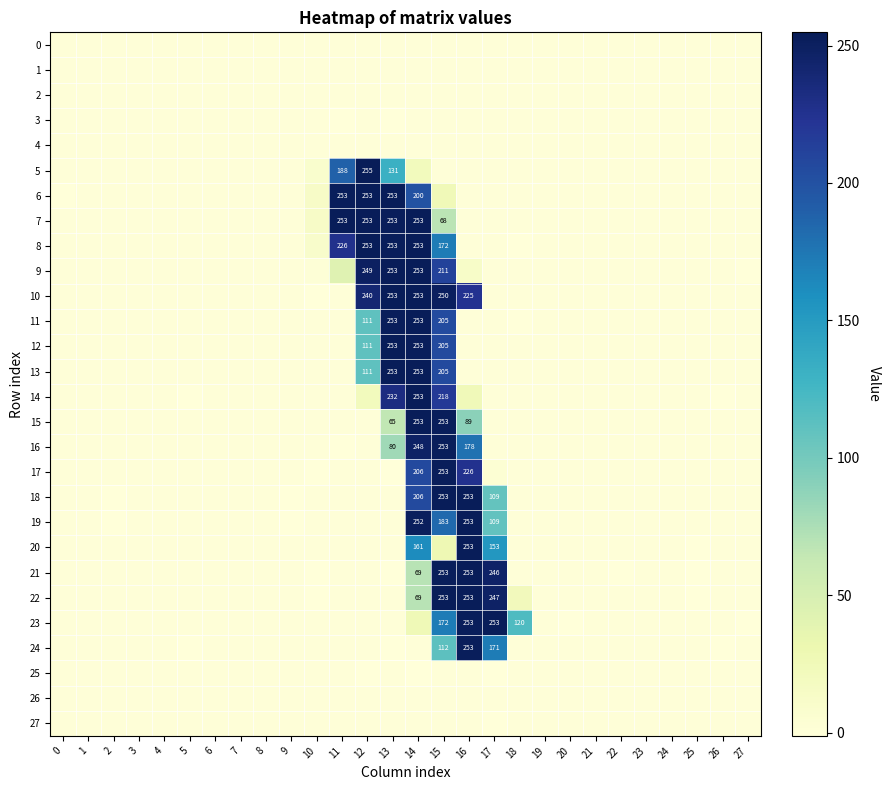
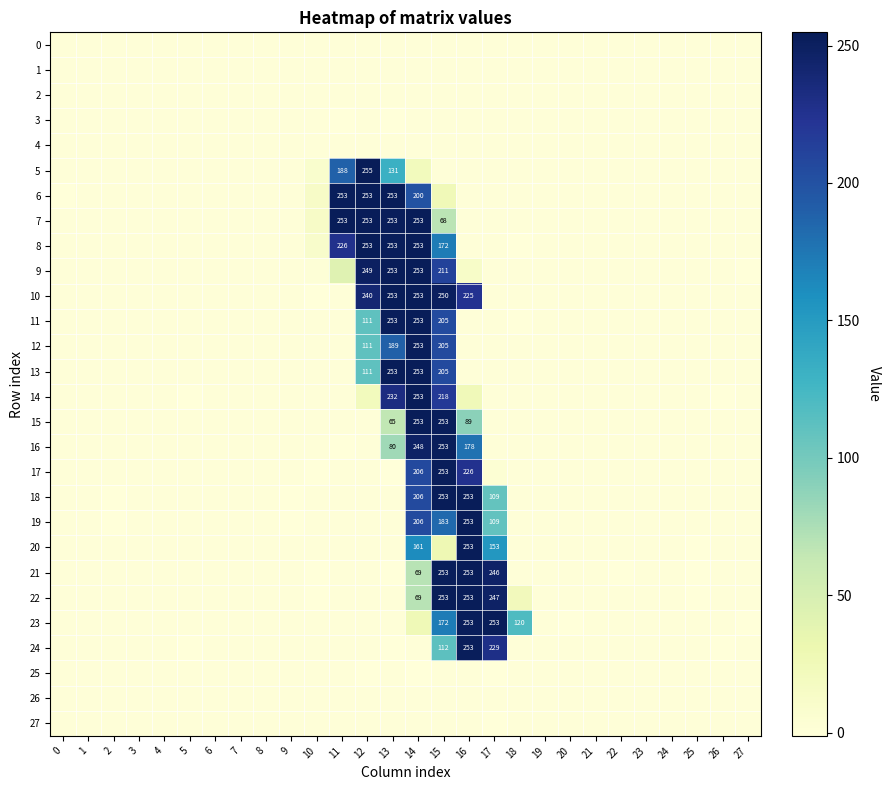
12, 13: 253 -> 189
19, 14: 252 -> 206
24, 17: 171 -> 229
